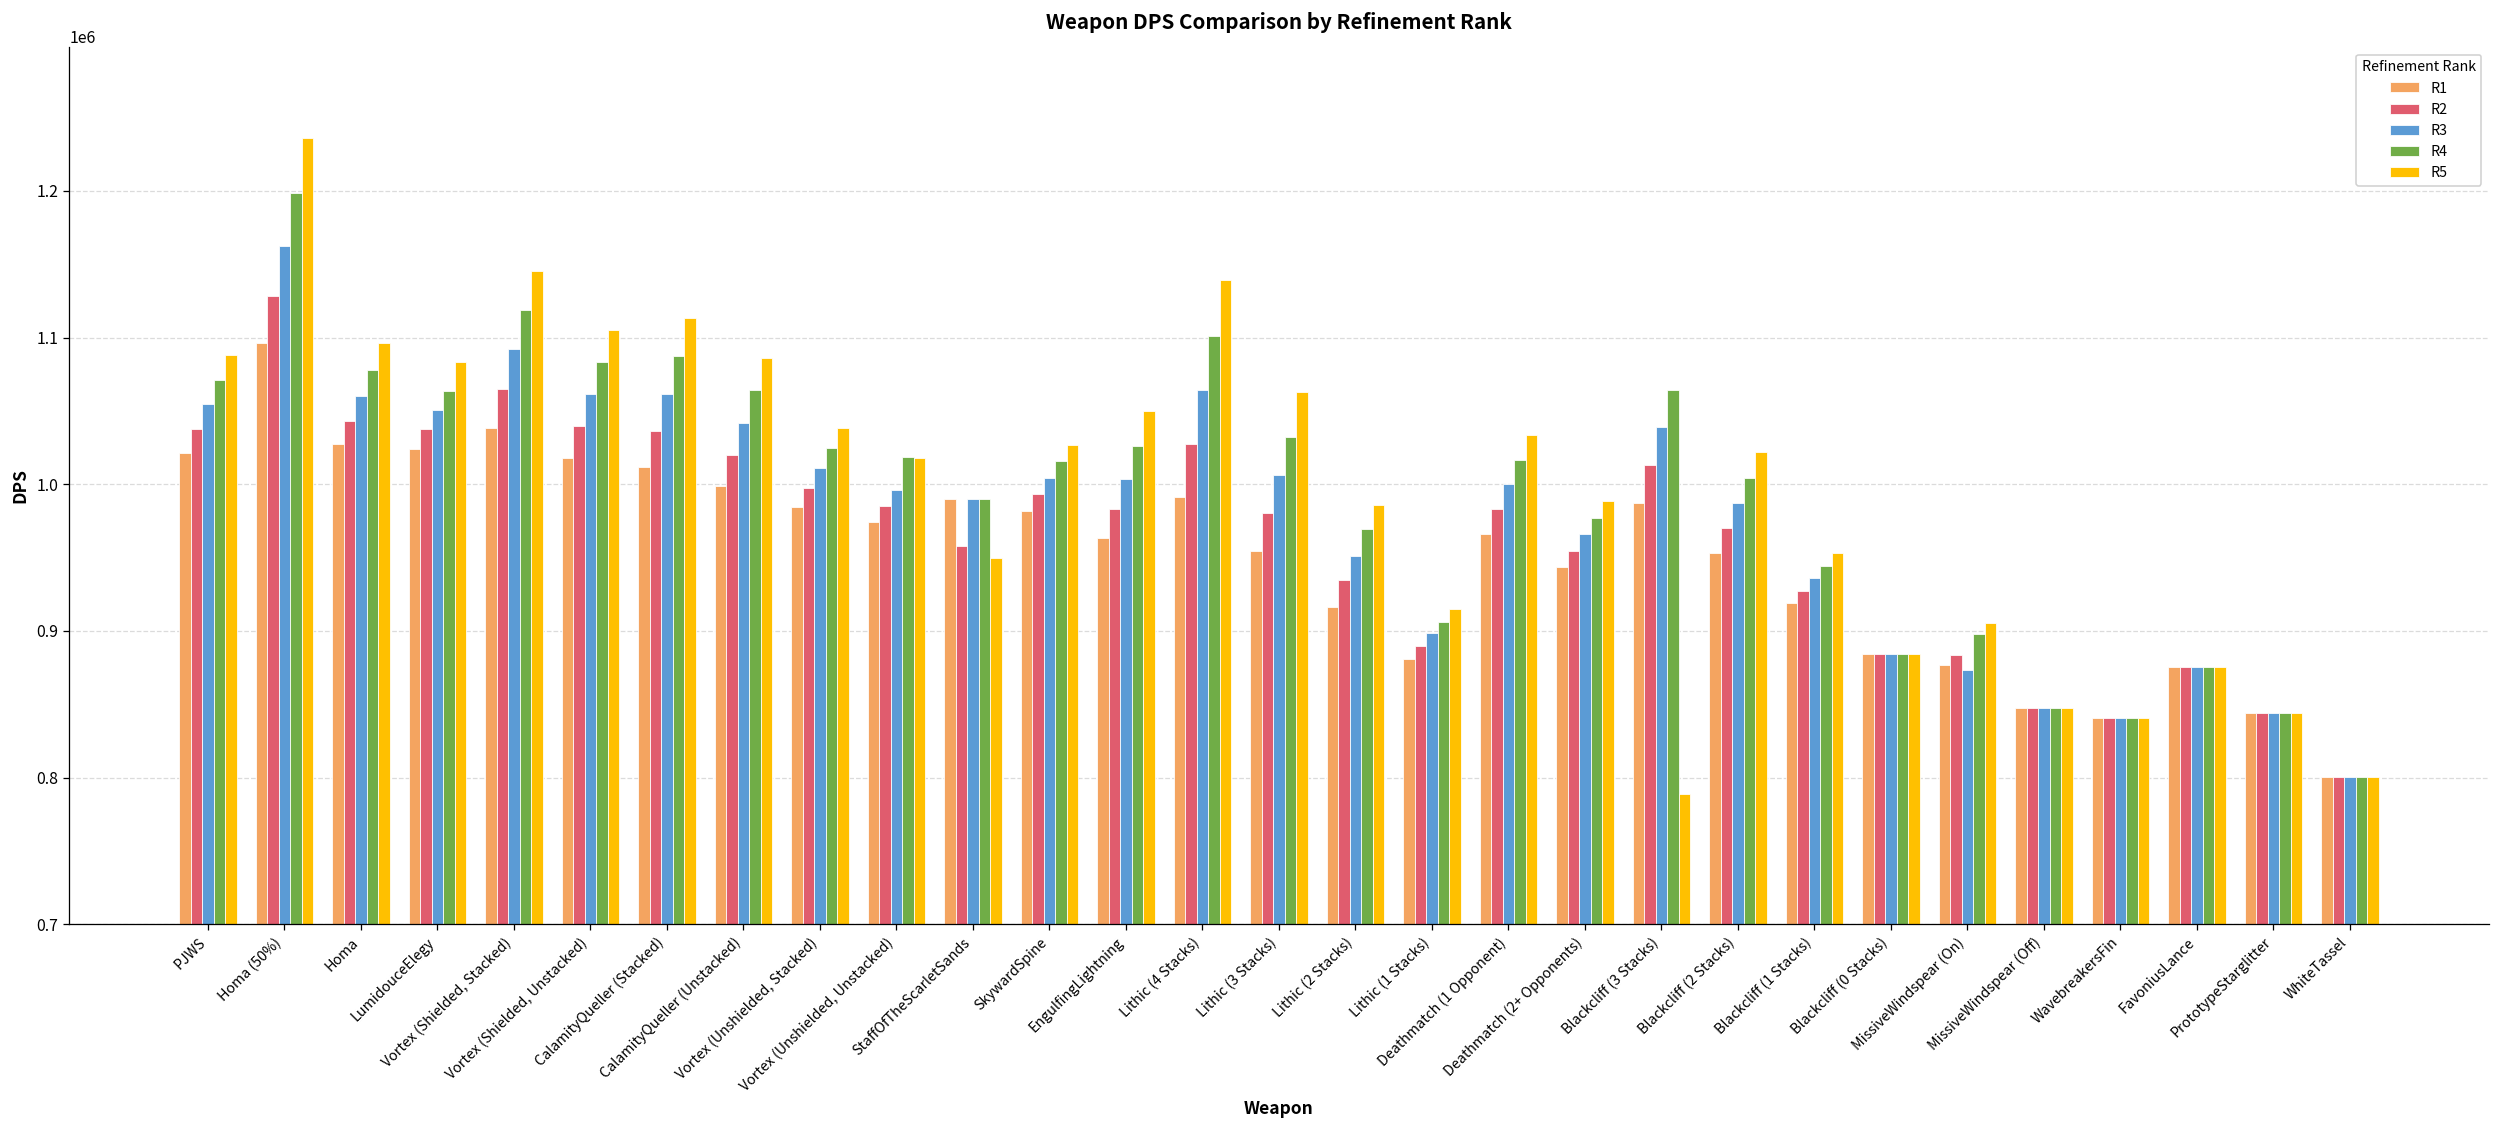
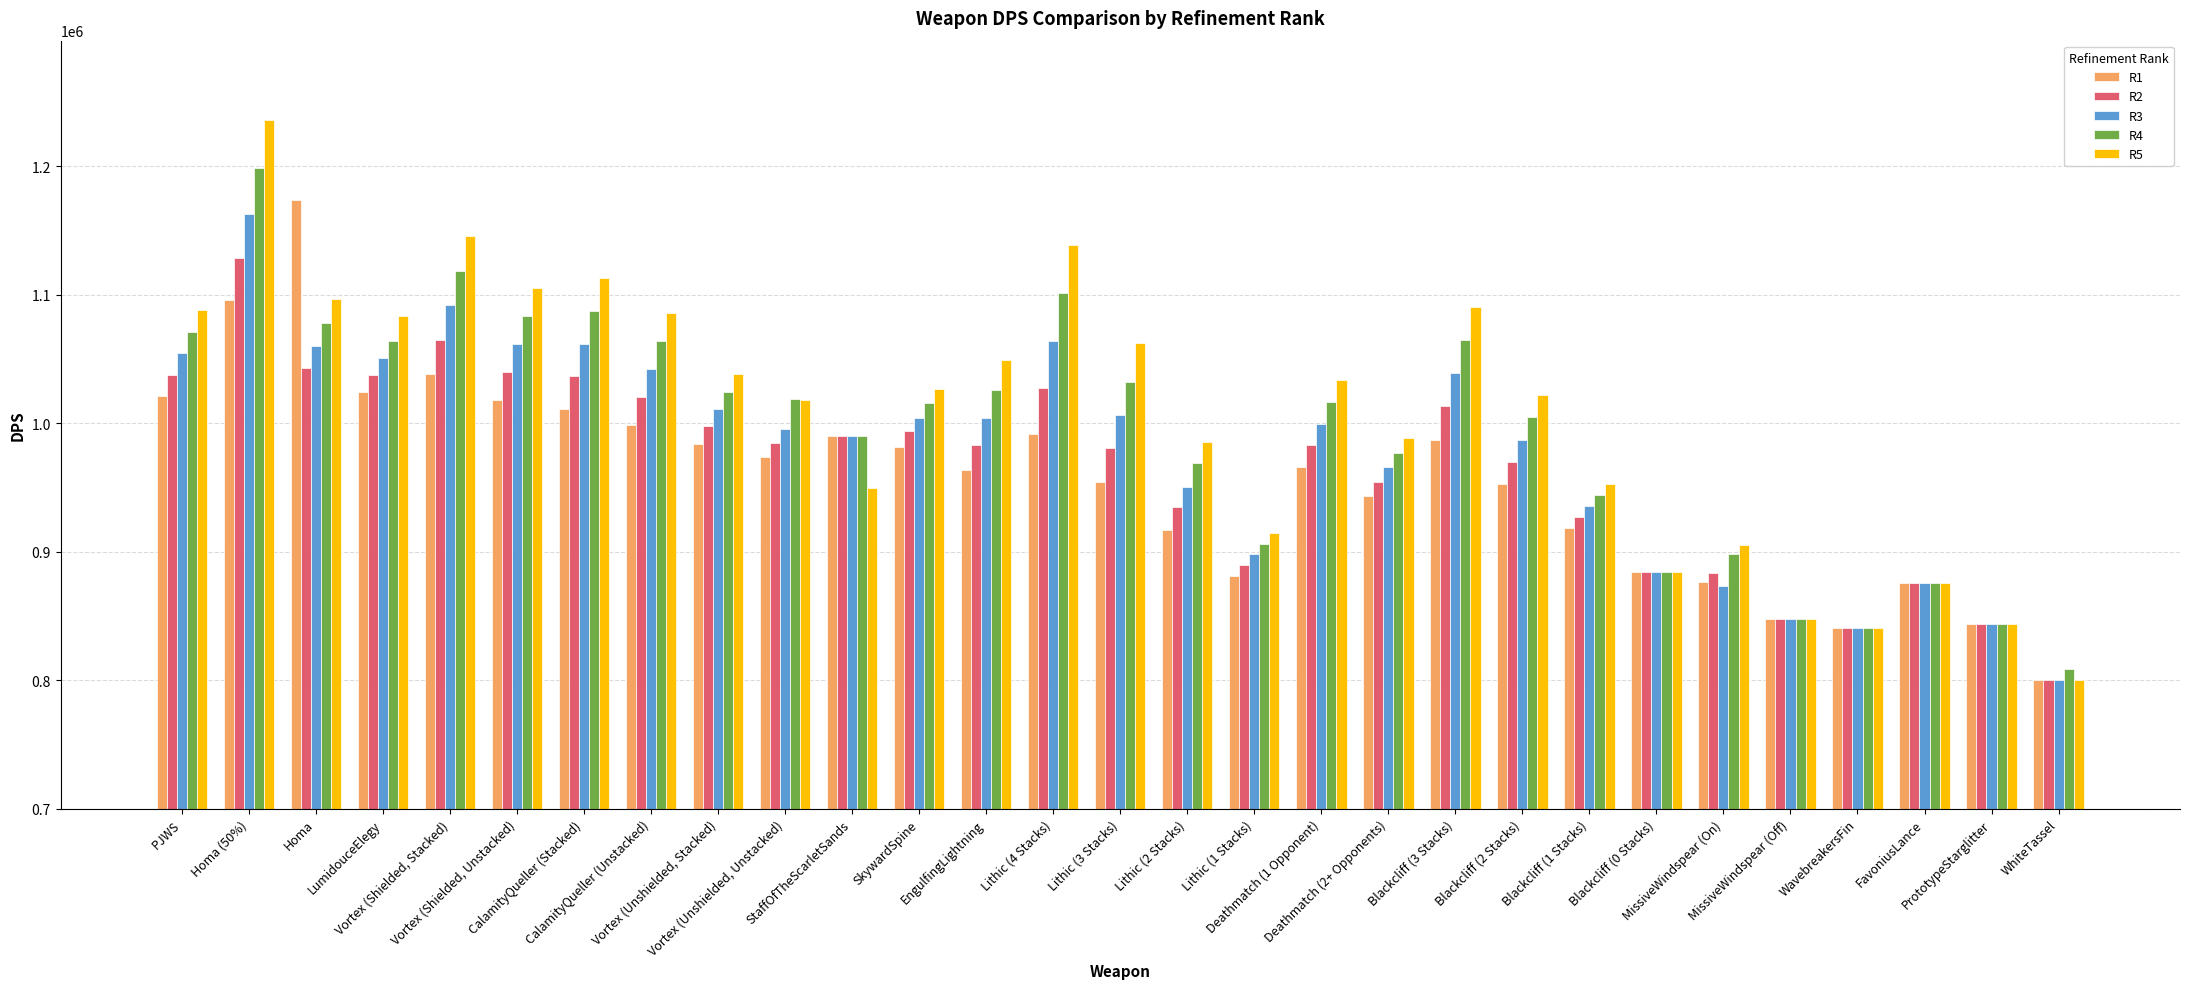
R1, Homa: 1027000 -> 1174000
R2, StaffOfTheScarletSands: 958000 -> 990000
R5, Blackcliff (3 Stacks): 789000 -> 1090000
R4, WhiteTassel: 800000 -> 809000
